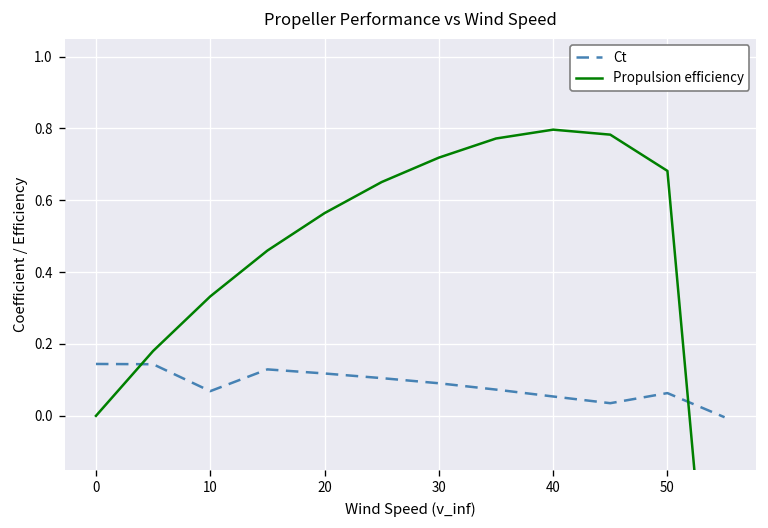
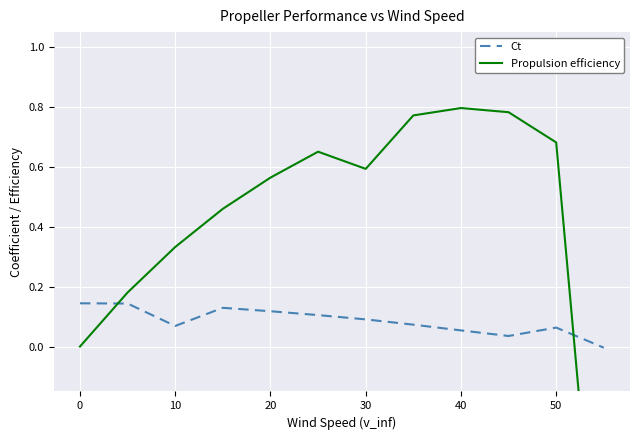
Propulsion efficiency, 30: 0.72 -> 0.59
